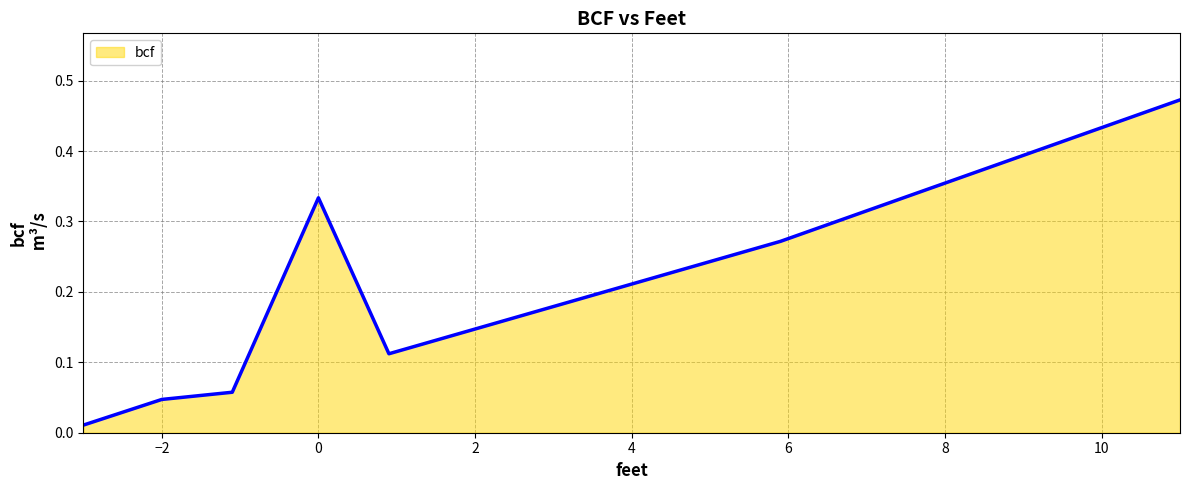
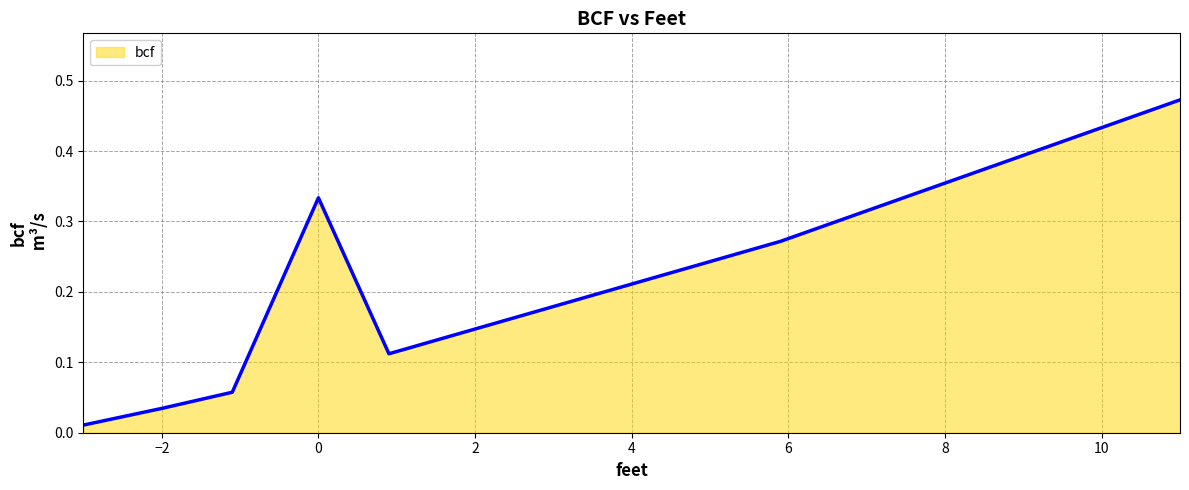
−2: 0.05 -> 0.03
